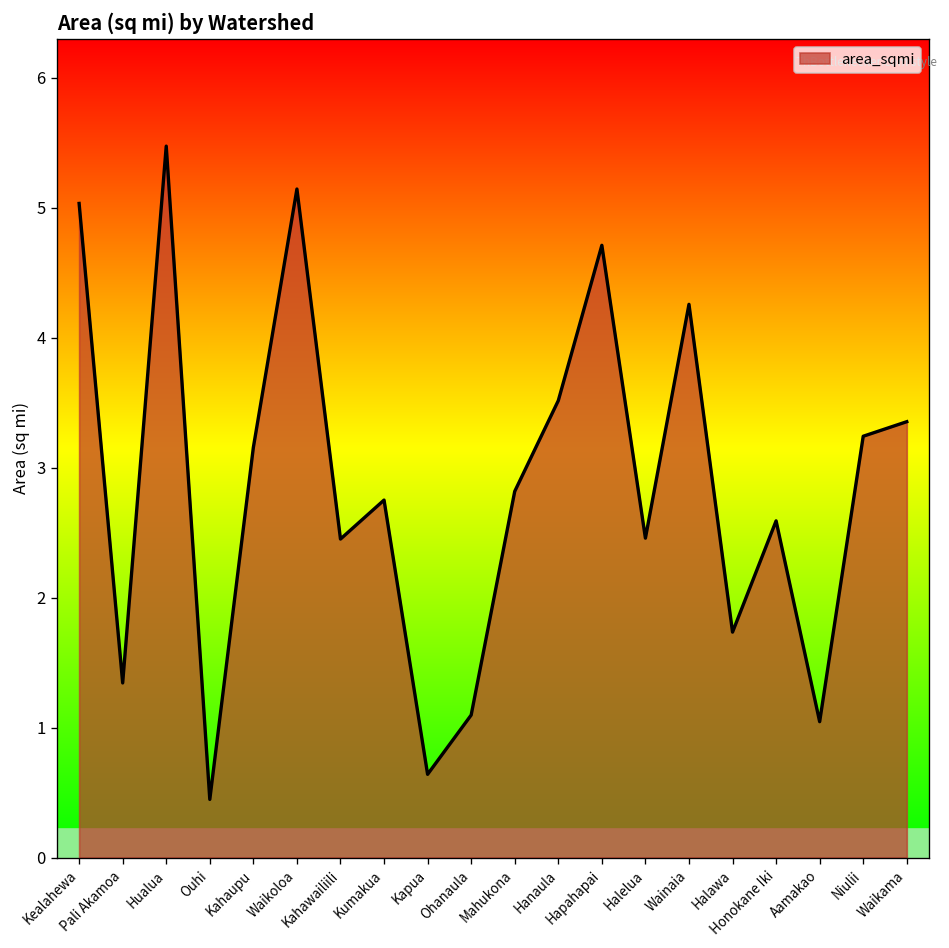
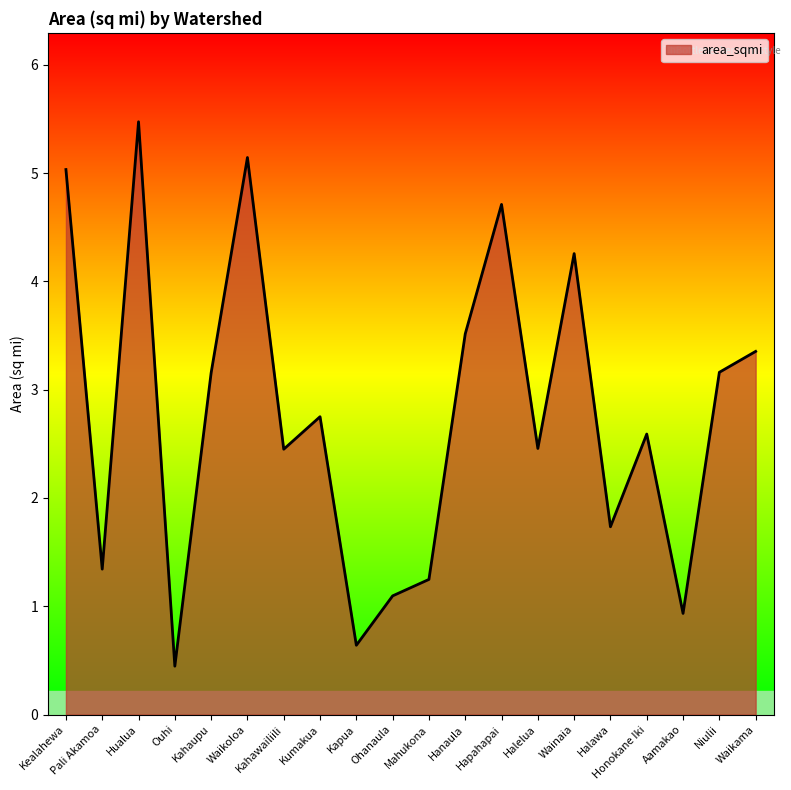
Mahukona: 2.82 -> 1.25
Aamakao: 1.05 -> 0.93
Niulii: 3.24 -> 3.16
